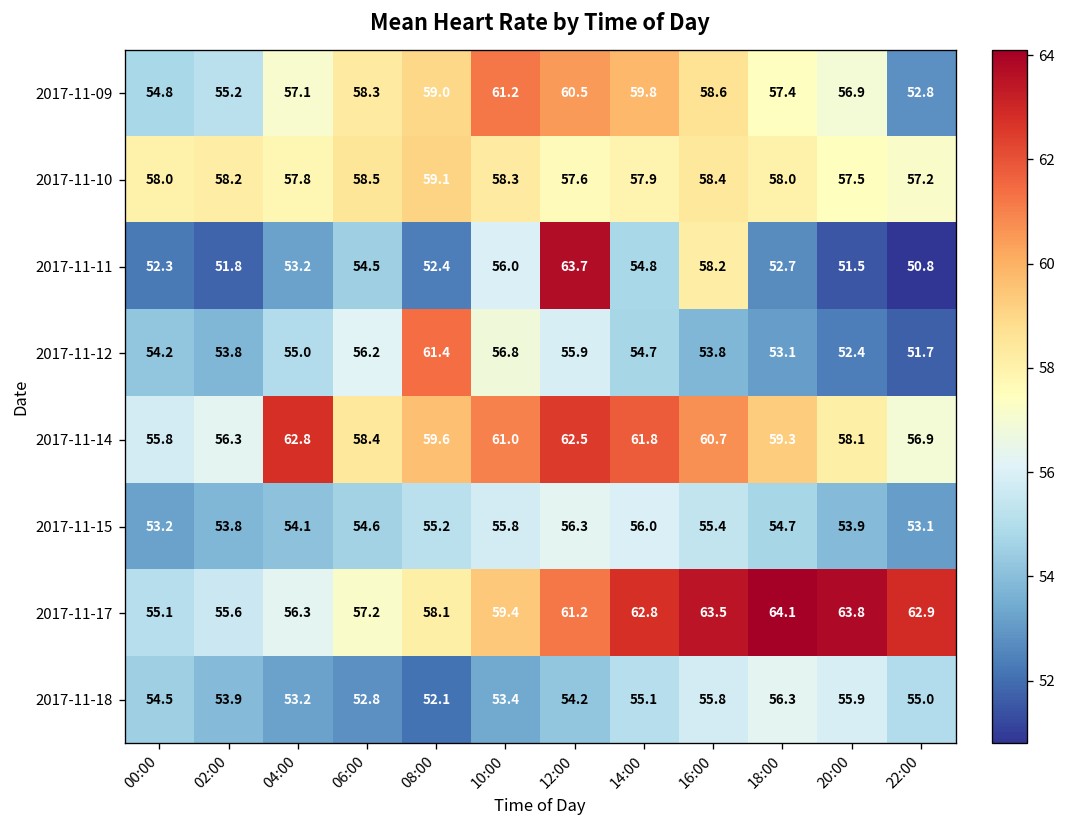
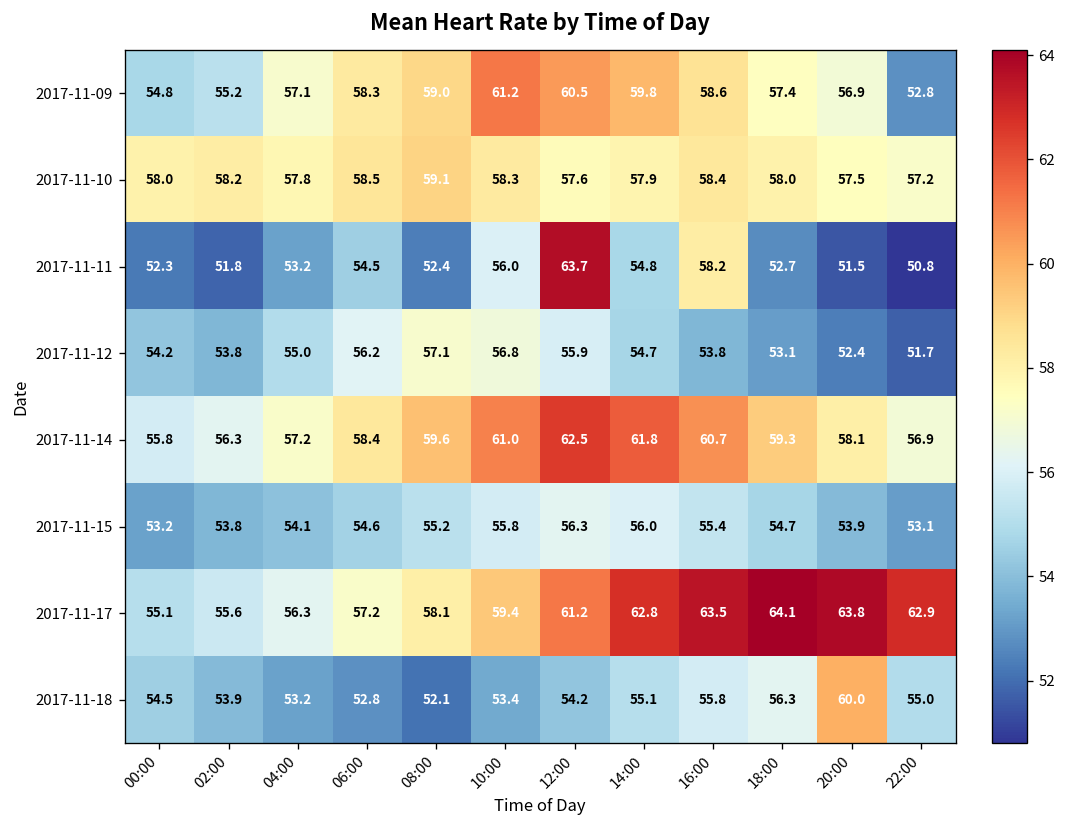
2017-11-12, 08:00: 61.4 -> 57.1
2017-11-14, 04:00: 62.8 -> 57.2
2017-11-18, 20:00: 55.9 -> 60.0
